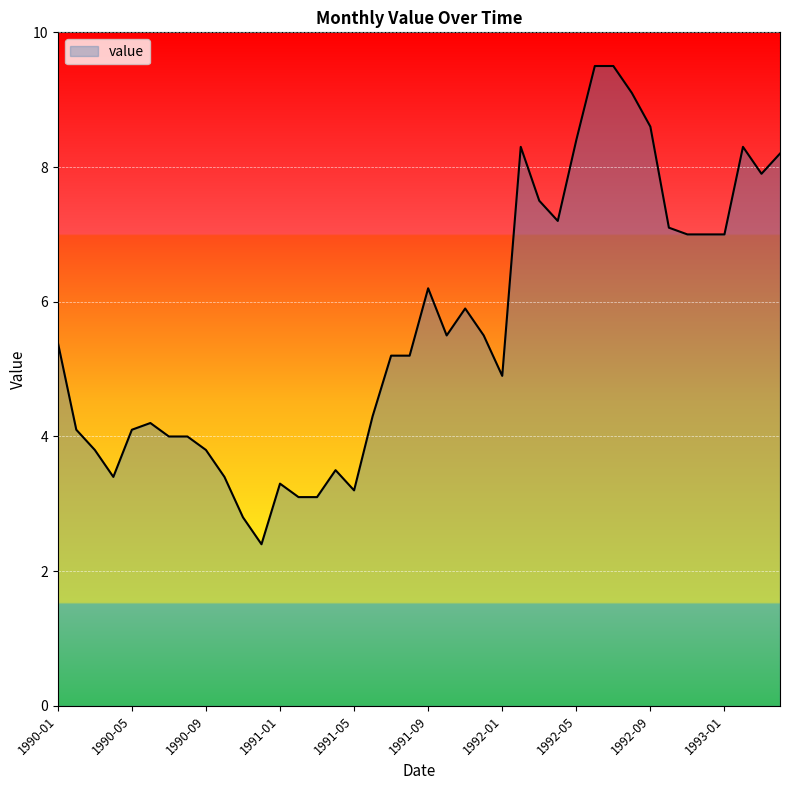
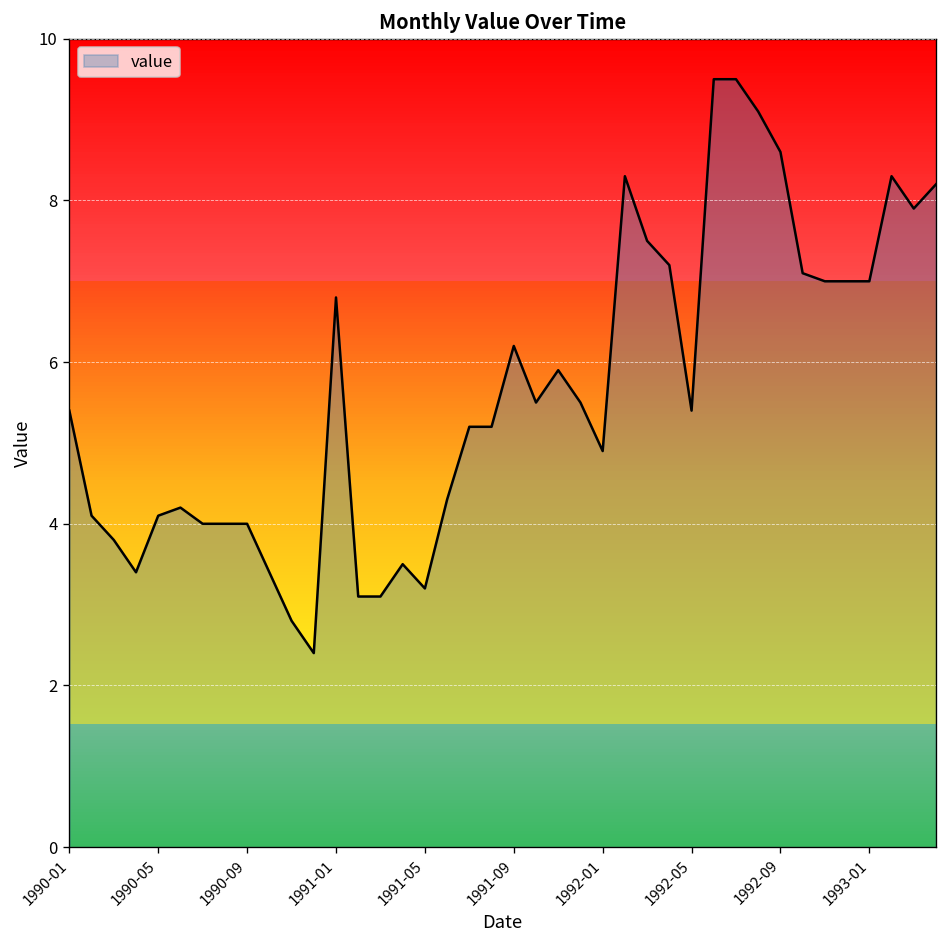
1990-09: 3.8 -> 4.0
1991-01: 3.3 -> 6.8
1992-05: 8.4 -> 5.4
